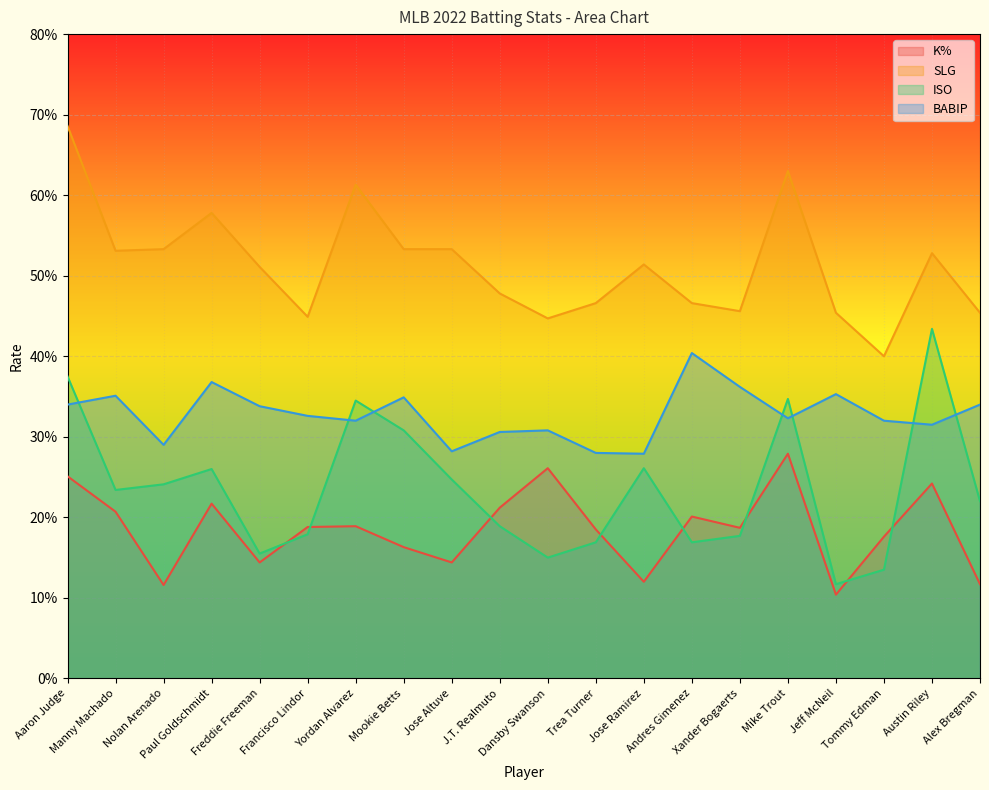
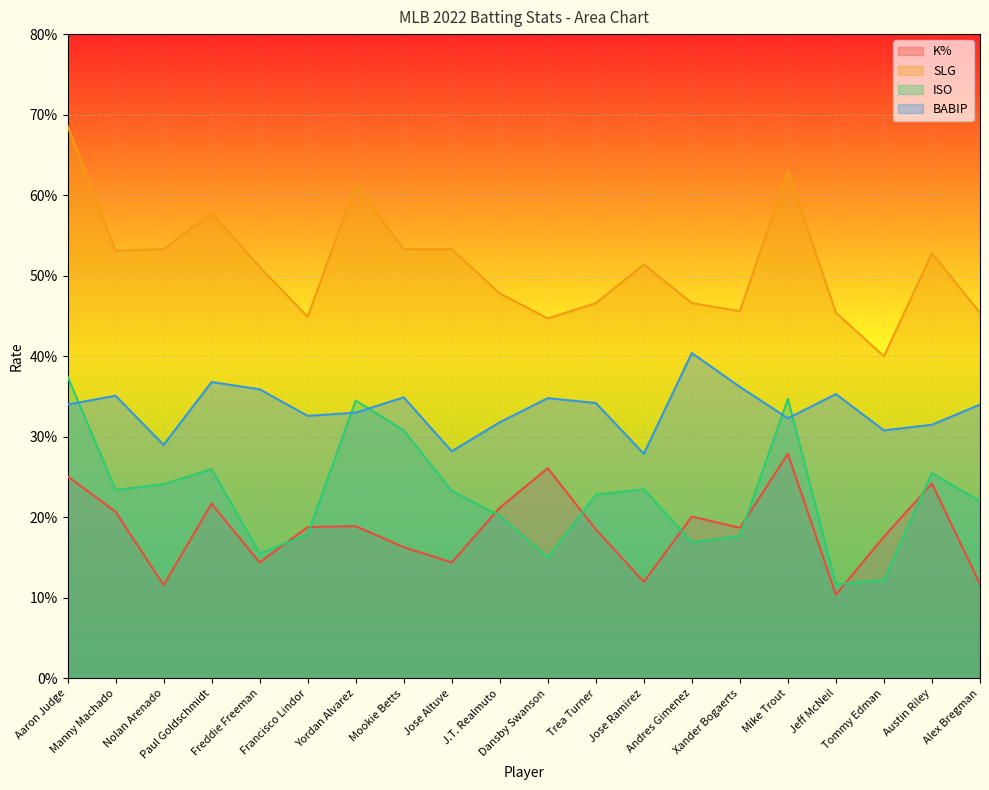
BABIP, Freddie Freeman: 34% -> 36%
BABIP, Yordan Alvarez: 32% -> 33%
ISO, Jose Altuve: 25% -> 23%
ISO, J.T. Realmuto: 19% -> 20%
BABIP, J.T. Realmuto: 31% -> 32%
BABIP, Dansby Swanson: 31% -> 35%
ISO, Trea Turner: 17% -> 23%
BABIP, Trea Turner: 28% -> 34%
ISO, Jose Ramirez: 26% -> 24%
ISO, Tommy Edman: 14% -> 12%
BABIP, Tommy Edman: 32% -> 31%
ISO, Austin Riley: 43% -> 26%
